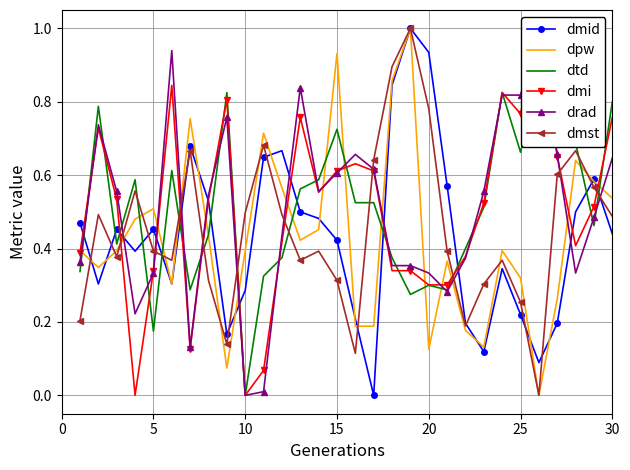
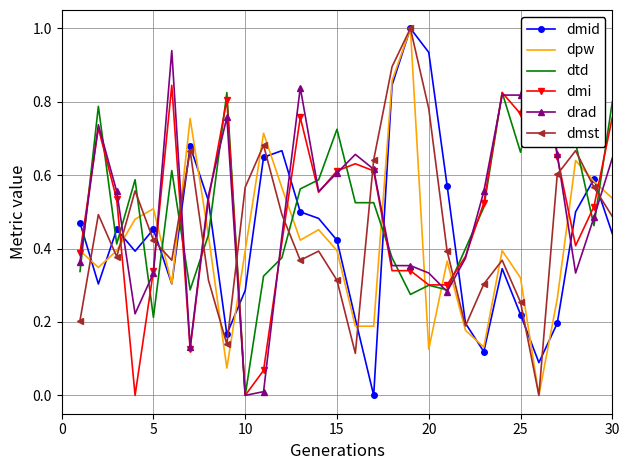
dtd, 5: 0.17 -> 0.21
dmst, 5: 0.39 -> 0.42
dmst, 10: 0.50 -> 0.57
dpw, 15: 0.93 -> 0.39
